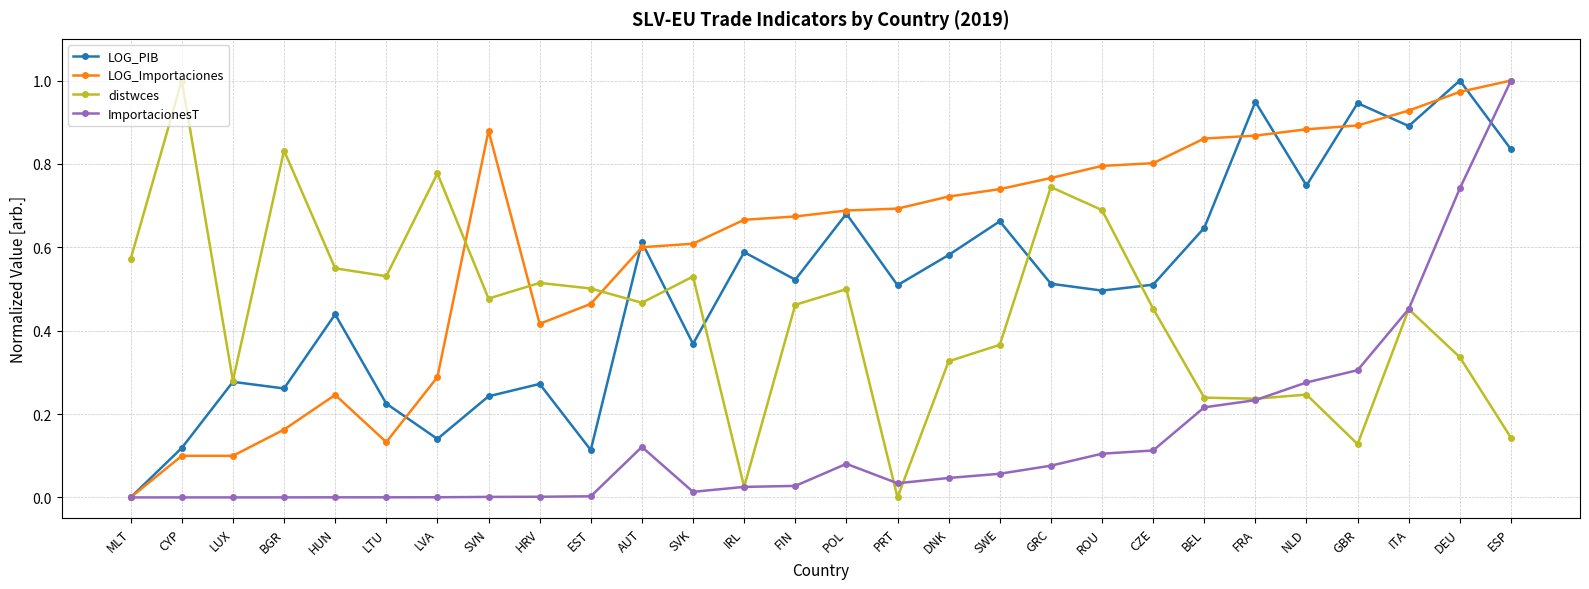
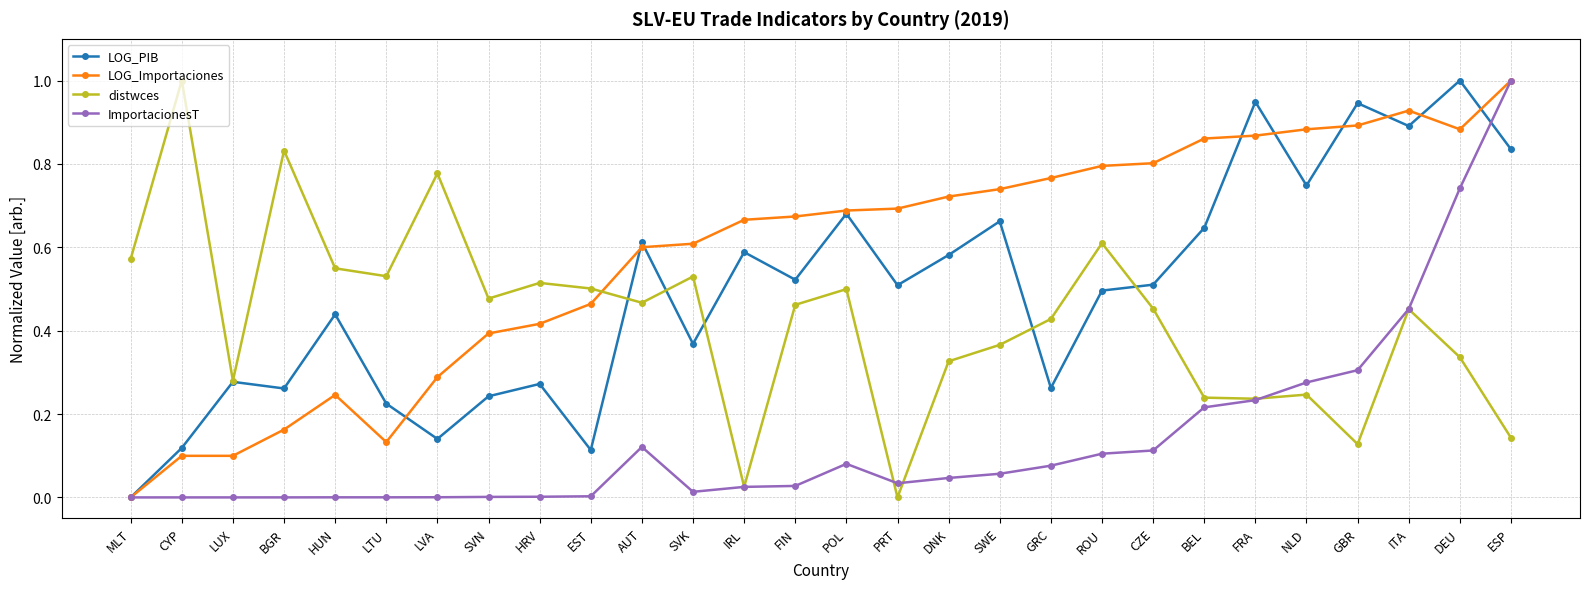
LOG_Importaciones, SVN: 0.88 -> 0.39
LOG_PIB, GRC: 0.51 -> 0.26
distwces, GRC: 0.74 -> 0.43
distwces, ROU: 0.69 -> 0.61
LOG_Importaciones, DEU: 0.97 -> 0.88
